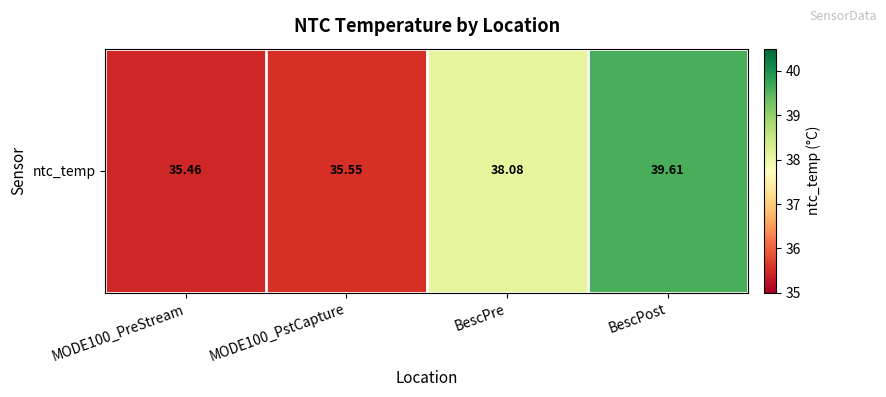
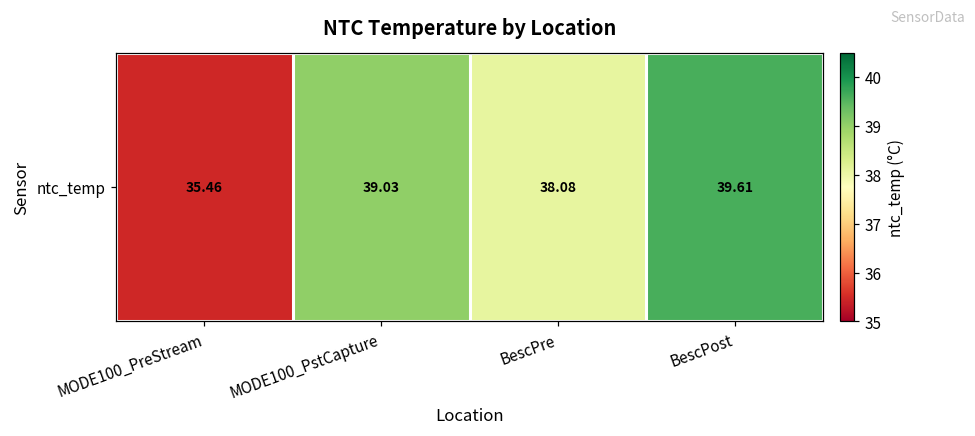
ntc_temp, MODE100_PstCapture: 35.55 -> 39.03
